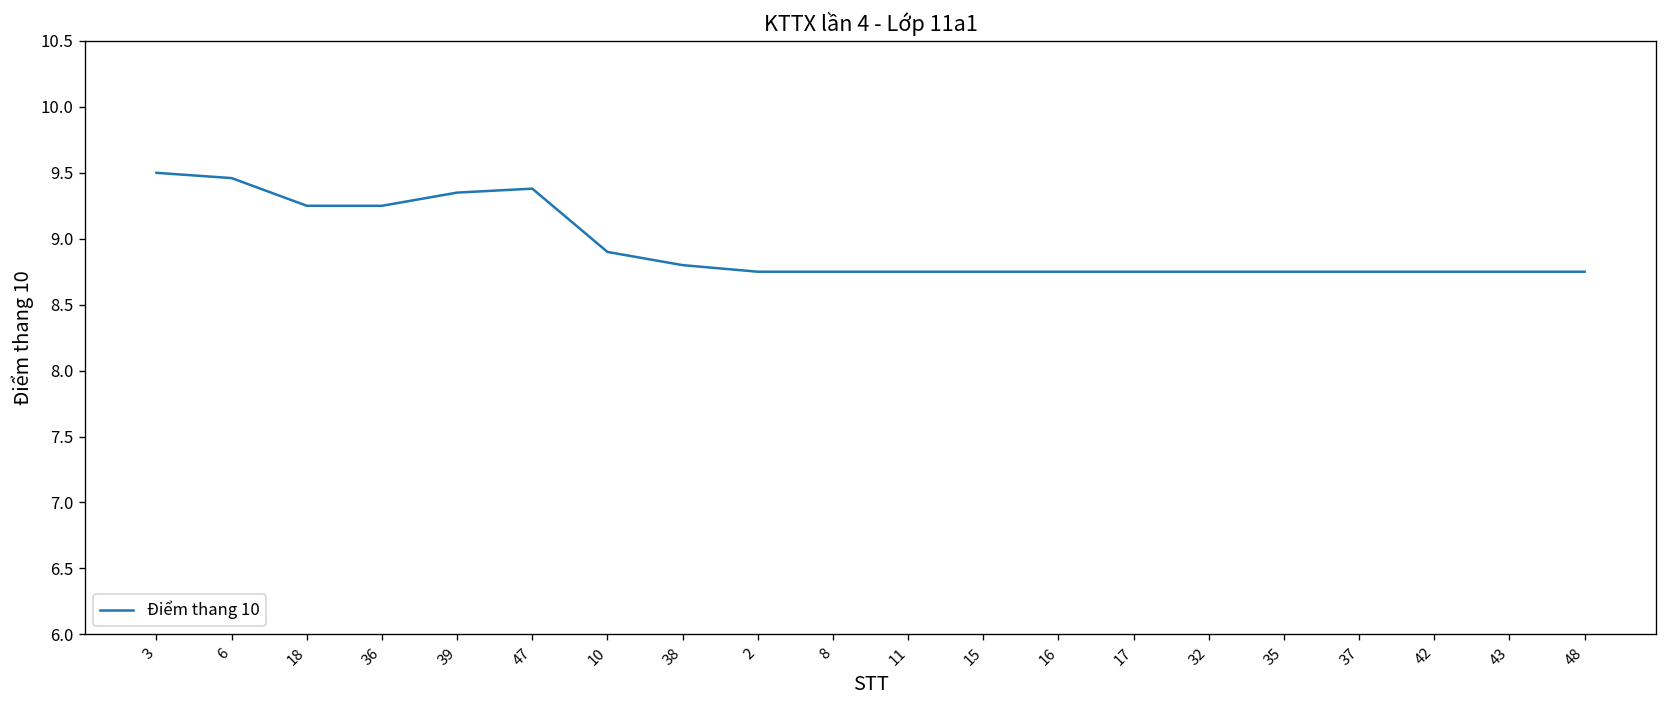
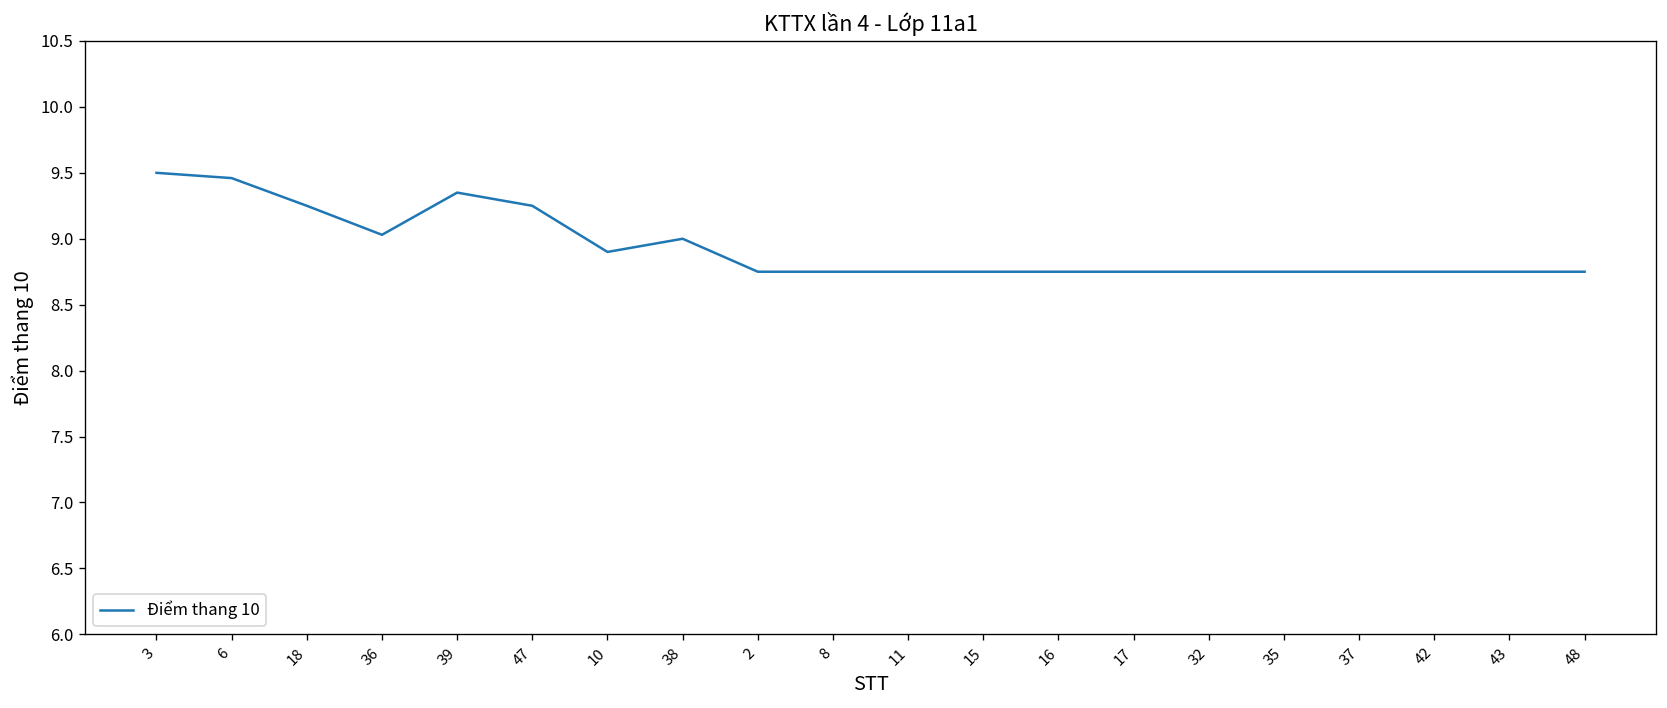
36: 9.25 -> 9.03
47: 9.38 -> 9.25
38: 8.8 -> 9.0
